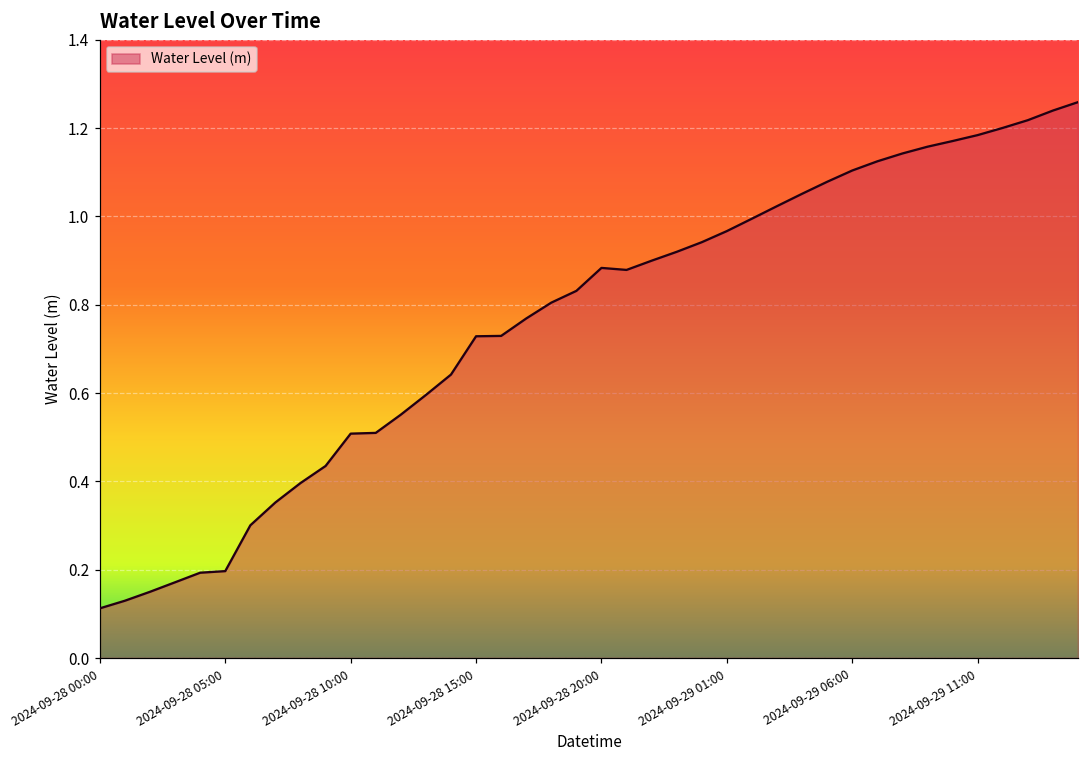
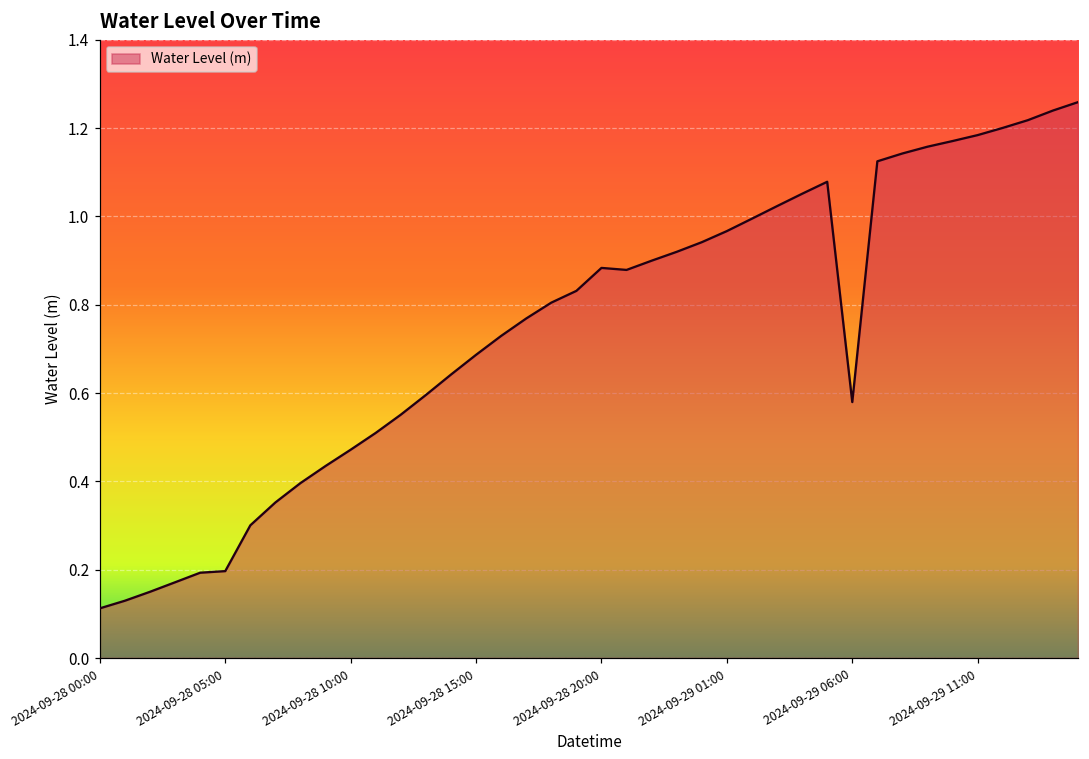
2024-09-28 10:00: 0.51 -> 0.47
2024-09-28 15:00: 0.73 -> 0.69
2024-09-29 06:00: 1.10 -> 0.58
